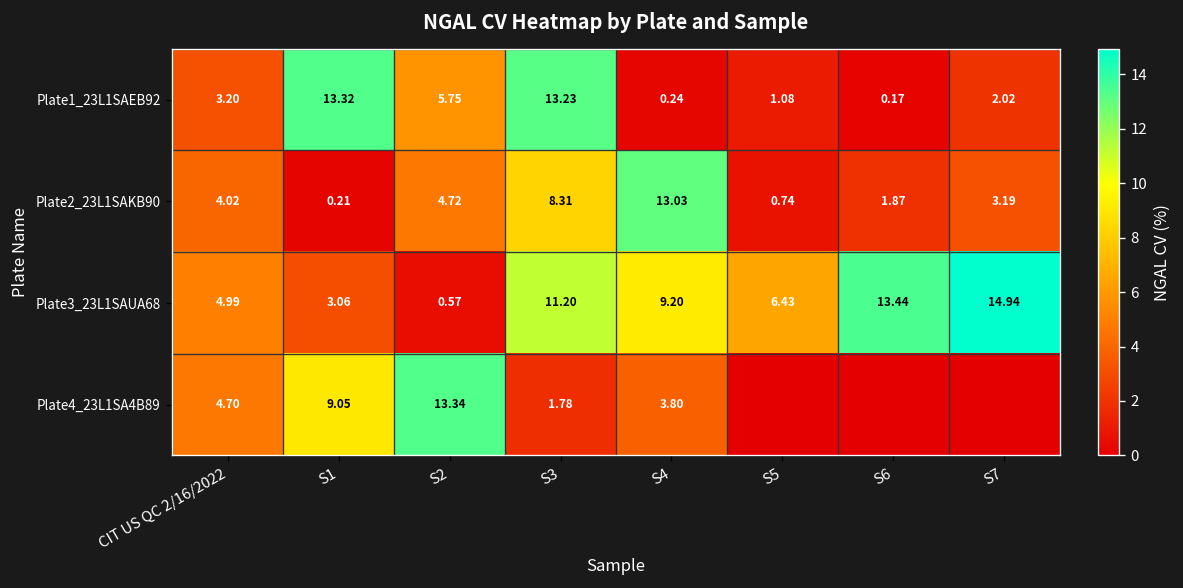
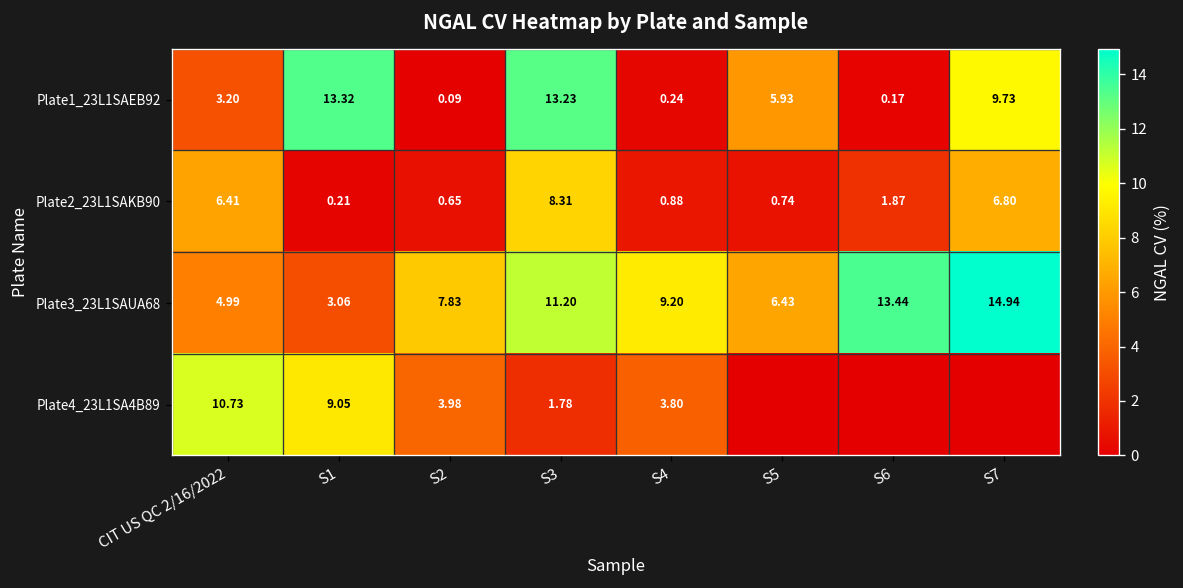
Plate1_23L1SAEB92, S2: 5.75 -> 0.09
Plate1_23L1SAEB92, S5: 1.08 -> 5.93
Plate1_23L1SAEB92, S7: 2.02 -> 9.73
Plate2_23L1SAKB90, CIT US QC 2/16/2022: 4.02 -> 6.41
Plate2_23L1SAKB90, S2: 4.72 -> 0.65
Plate2_23L1SAKB90, S4: 13.03 -> 0.88
Plate2_23L1SAKB90, S7: 3.19 -> 6.80
Plate3_23L1SAUA68, S2: 0.57 -> 7.83
Plate4_23L1SA4B89, CIT US QC 2/16/2022: 4.70 -> 10.73
Plate4_23L1SA4B89, S2: 13.34 -> 3.98
